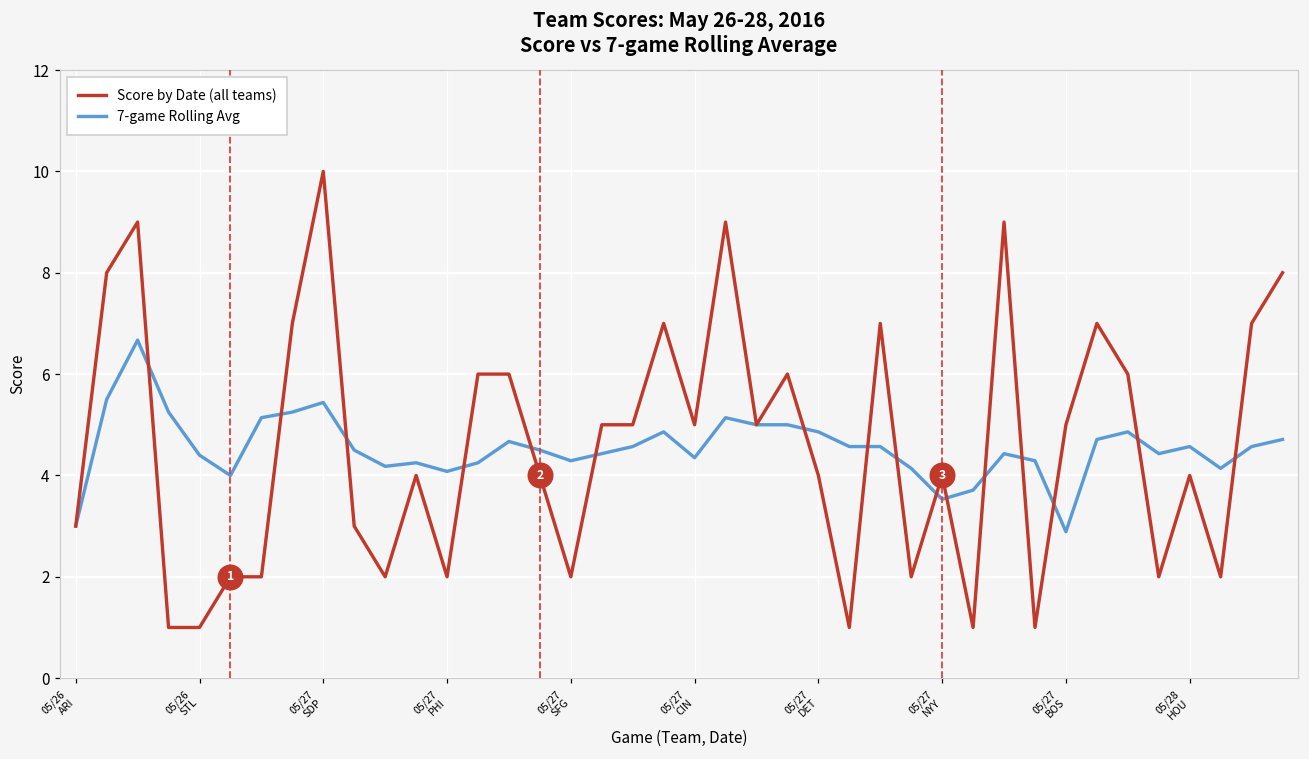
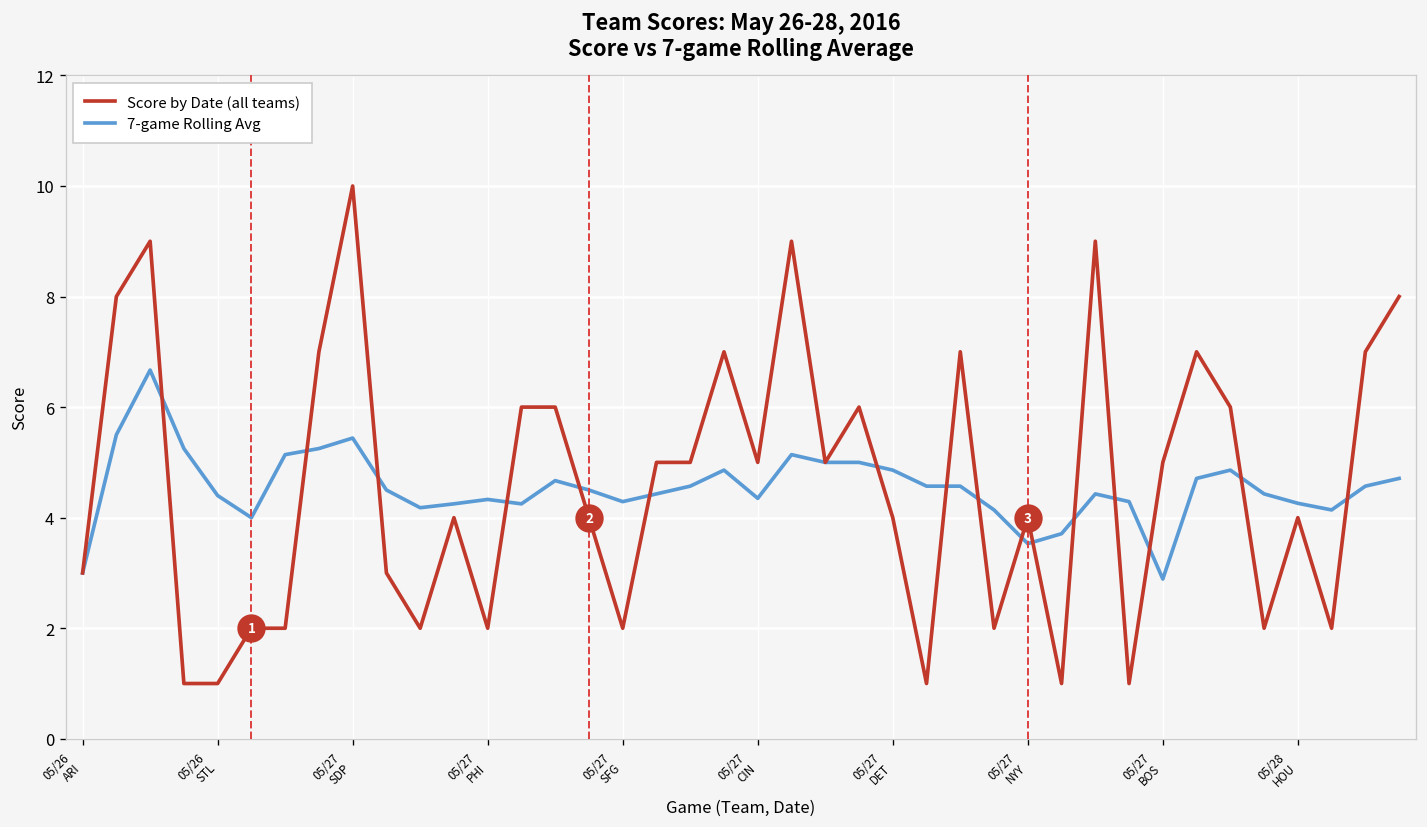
7-game Rolling Avg, 05/27 PHI: 4.1 -> 4.3
7-game Rolling Avg, 05/28 HOU: 4.6 -> 4.3
